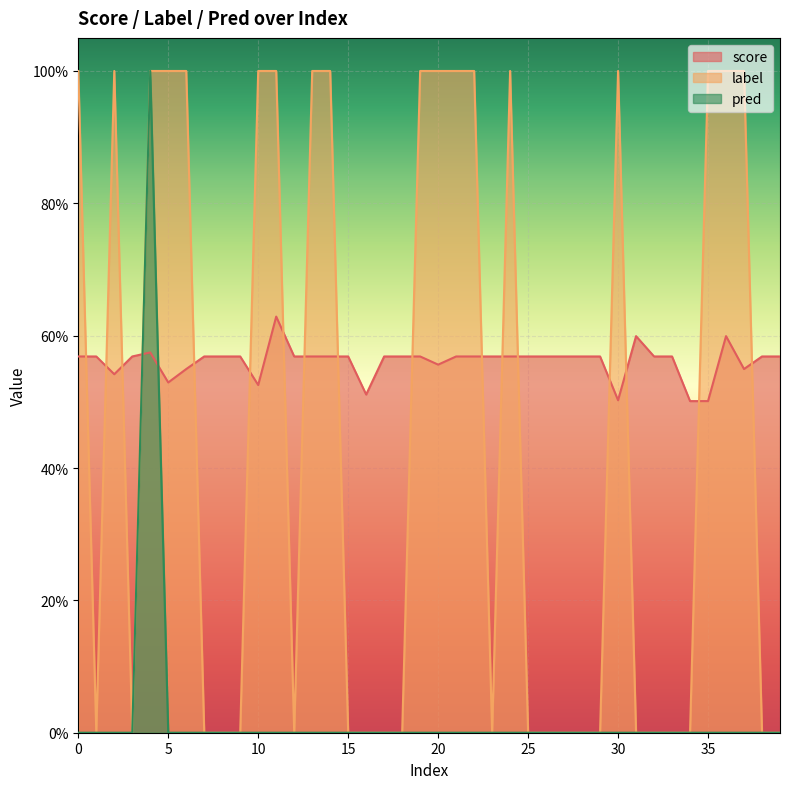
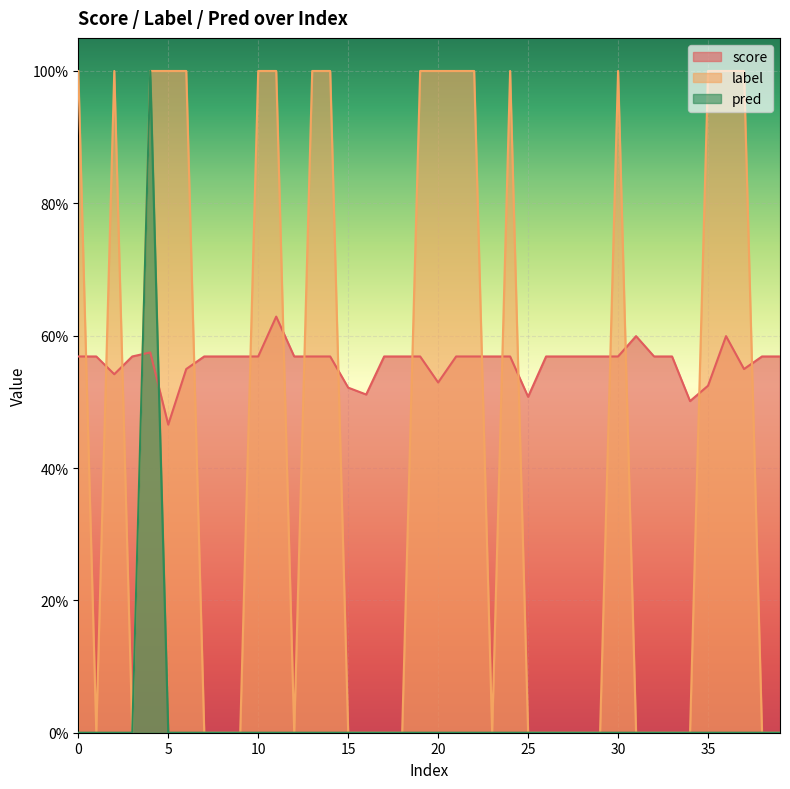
score, 5: 53% -> 47%
score, 10: 53% -> 57%
score, 15: 57% -> 52%
score, 20: 56% -> 53%
score, 25: 57% -> 51%
score, 30: 50% -> 57%
score, 35: 50% -> 52%
